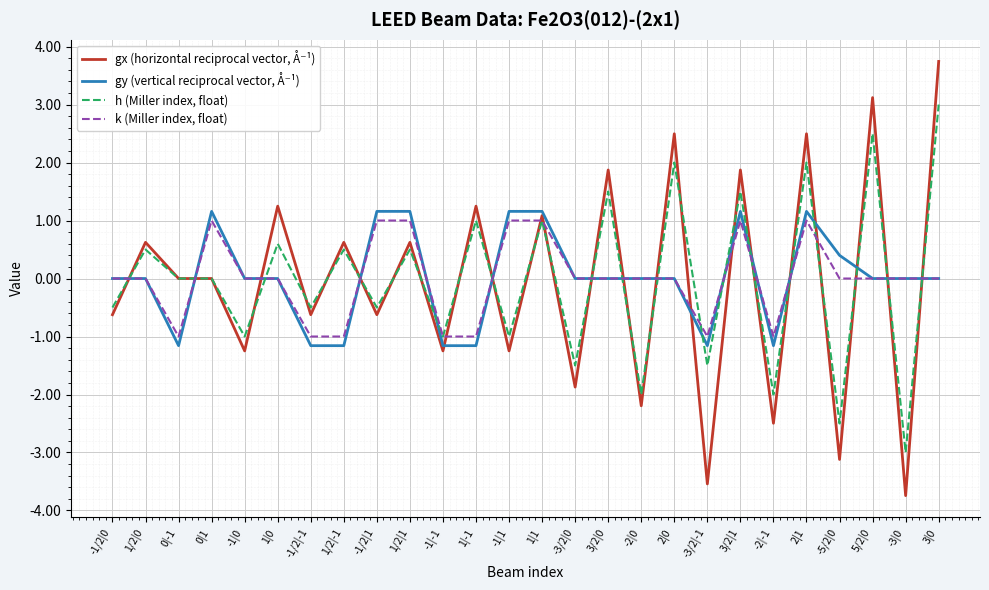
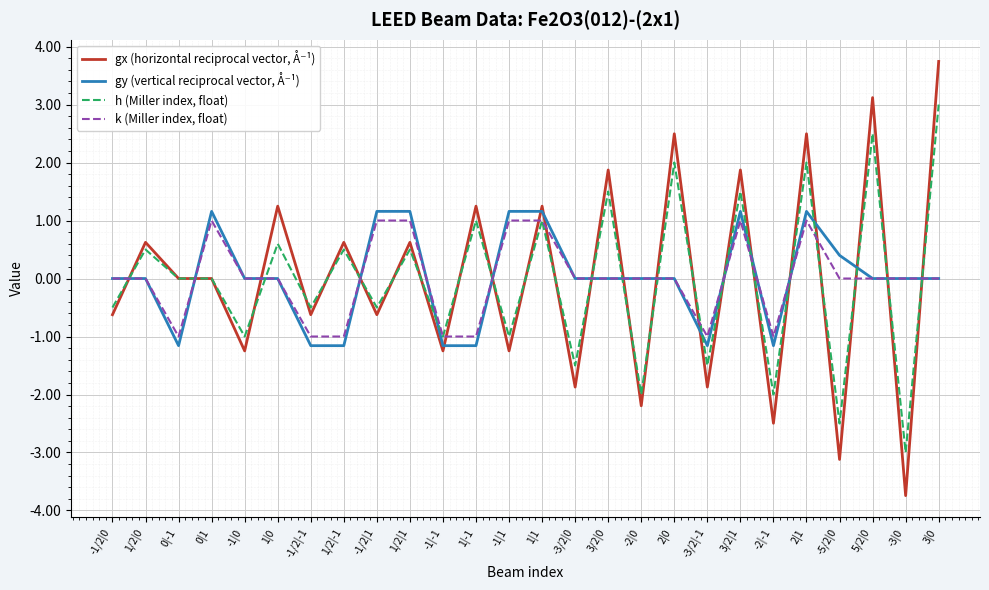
gx (horizontal reciprocal vector, Å⁻¹), 1|1: 1.1 -> 1.2
gx (horizontal reciprocal vector, Å⁻¹), -3/2|-1: -3.5 -> -1.9
